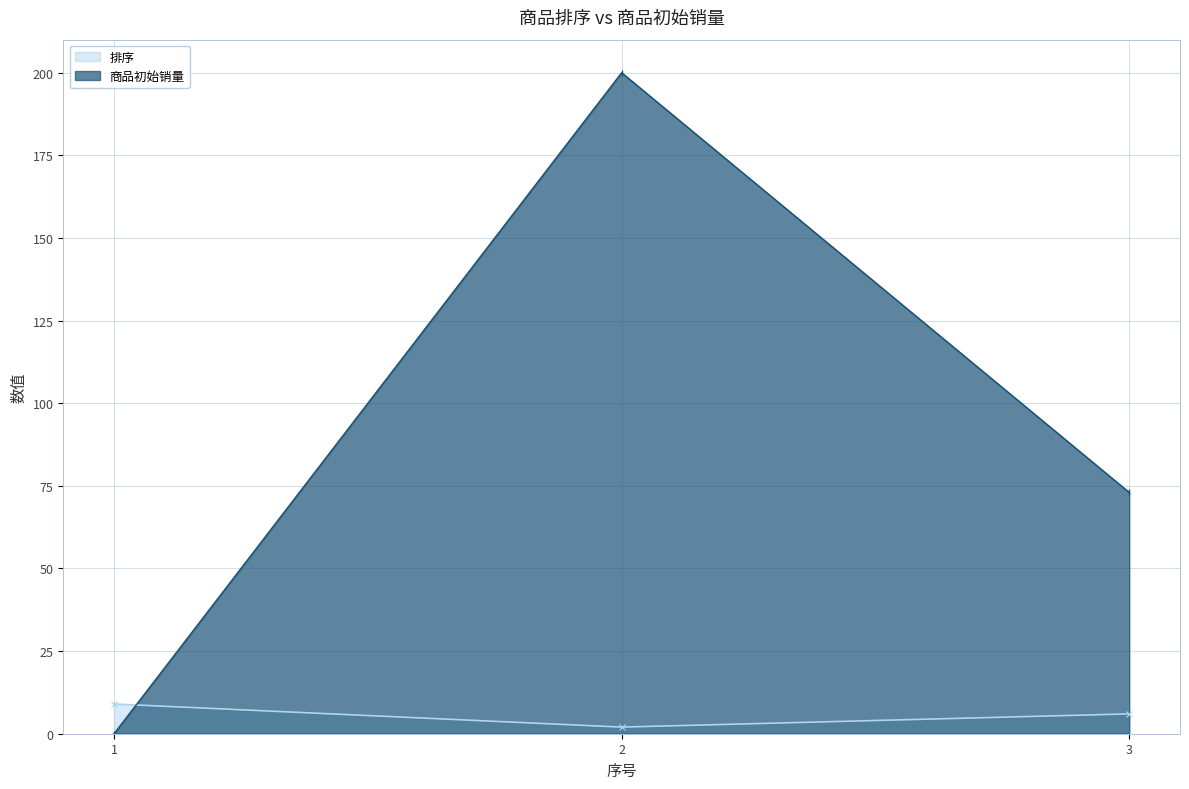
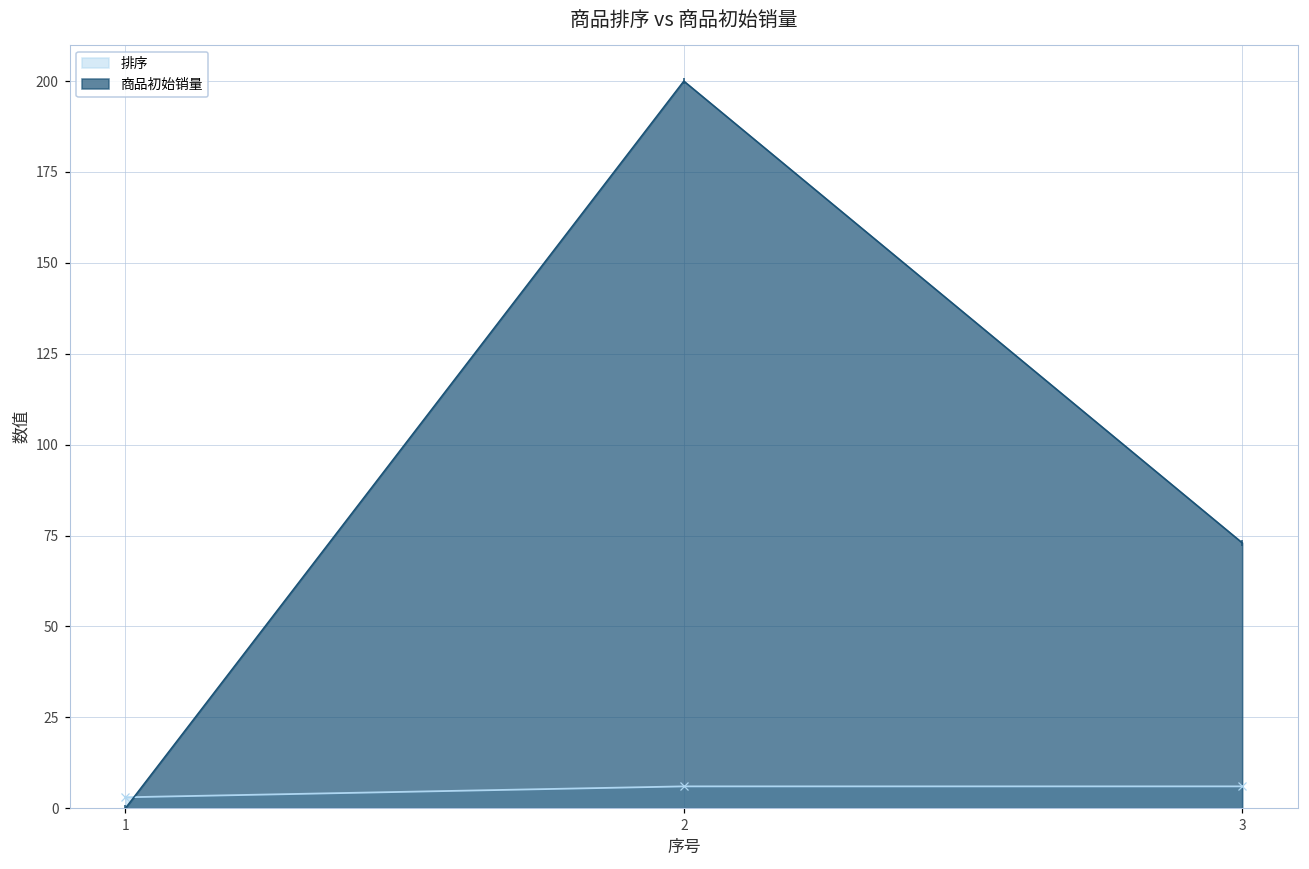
排序, 1: 9 -> 3
排序, 2: 2 -> 6
